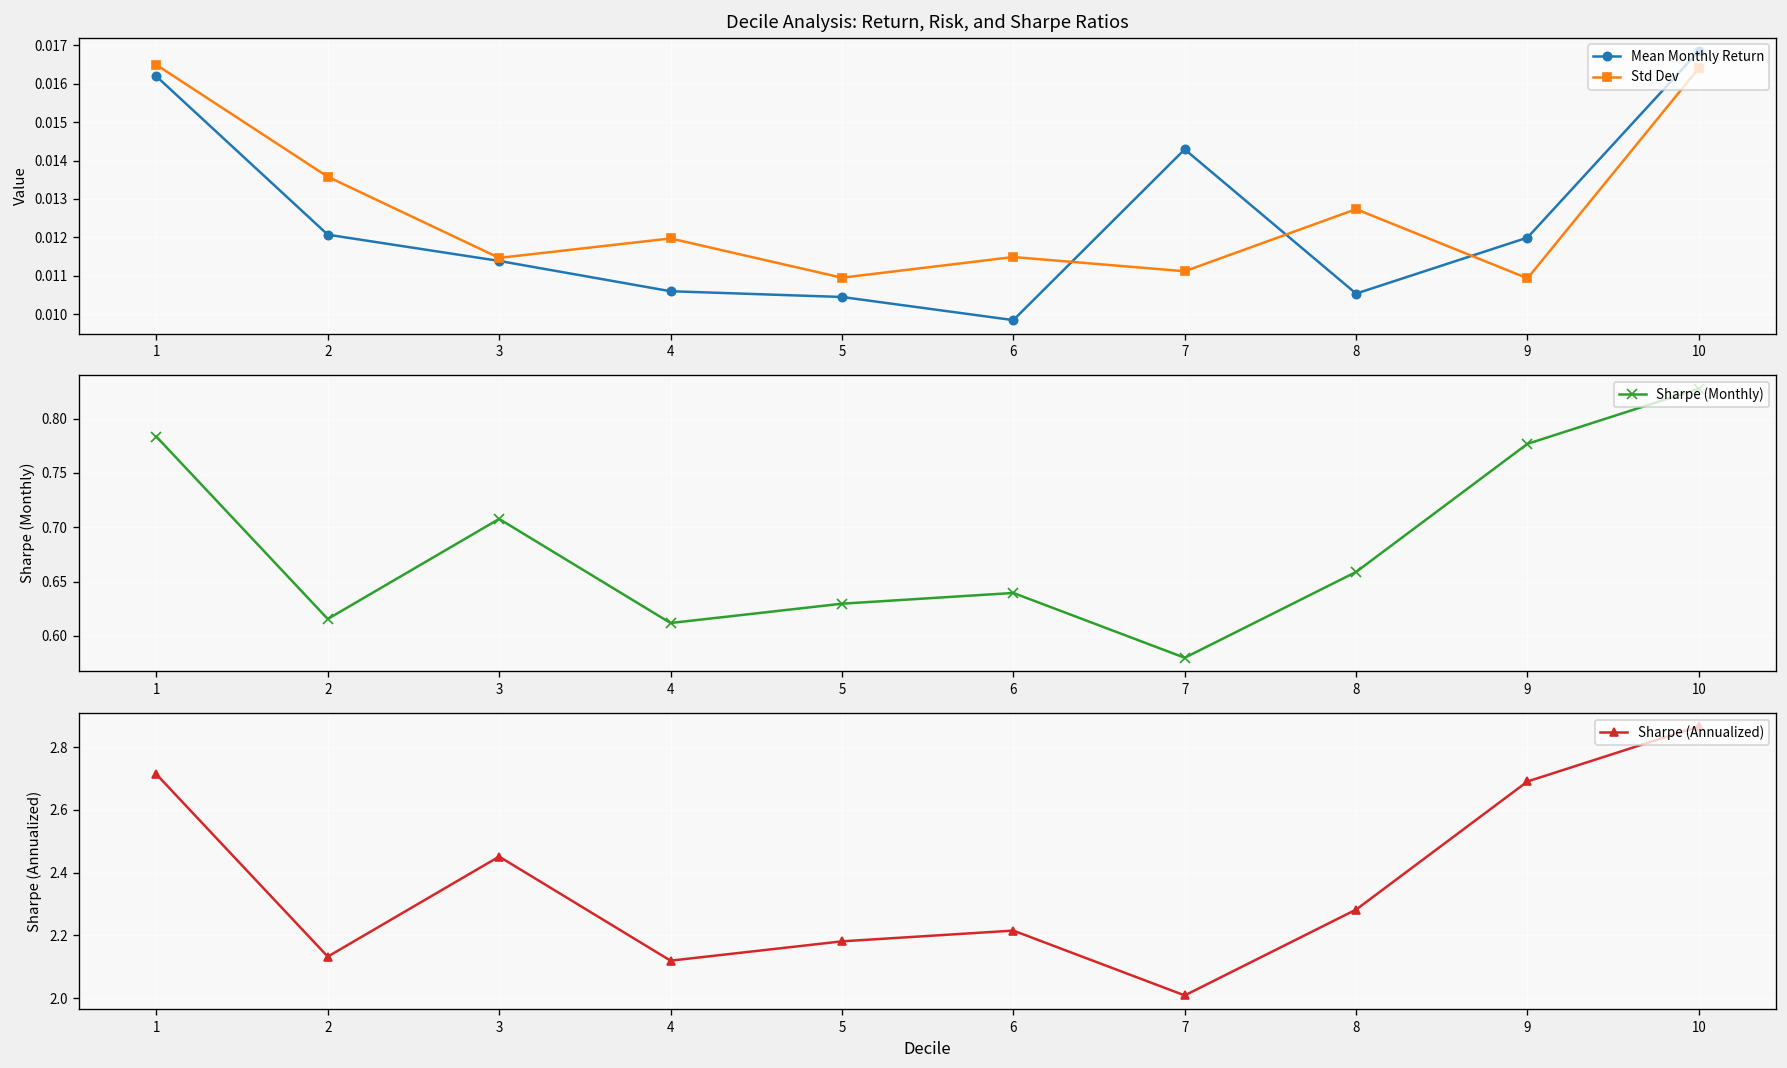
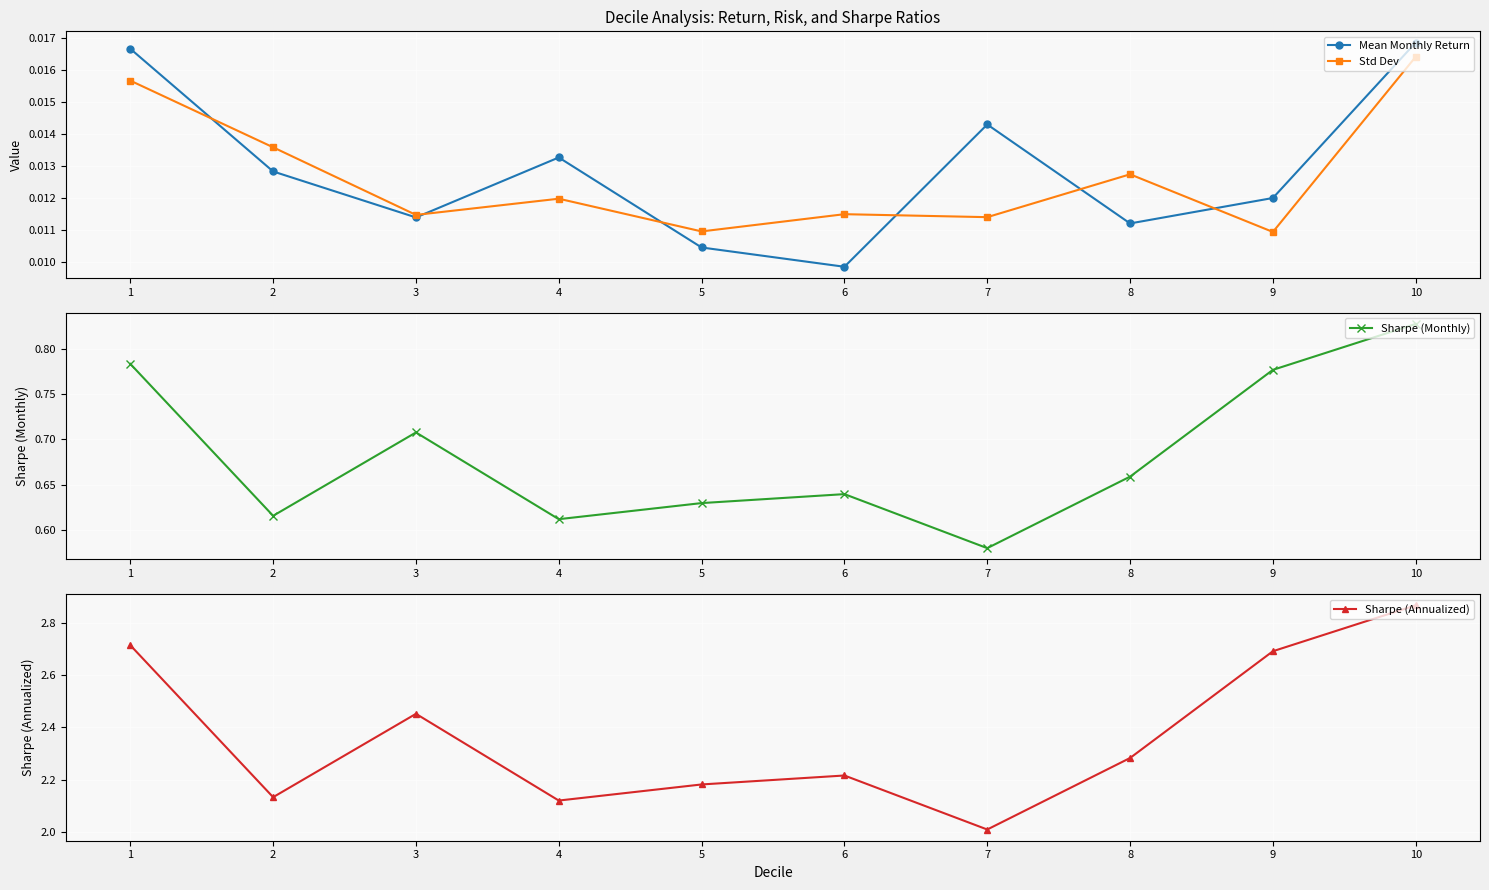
Decile Analysis: Return, Risk, and Sharpe Ratios, Mean Monthly Return, 1: 0.0162 -> 0.0167
Decile Analysis: Return, Risk, and Sharpe Ratios, Std Dev, 1: 0.0165 -> 0.0157
Decile Analysis: Return, Risk, and Sharpe Ratios, Mean Monthly Return, 2: 0.0121 -> 0.0128
Decile Analysis: Return, Risk, and Sharpe Ratios, Mean Monthly Return, 4: 0.0106 -> 0.0133
Decile Analysis: Return, Risk, and Sharpe Ratios, Std Dev, 7: 0.0111 -> 0.0114
Decile Analysis: Return, Risk, and Sharpe Ratios, Mean Monthly Return, 8: 0.0105 -> 0.0112
